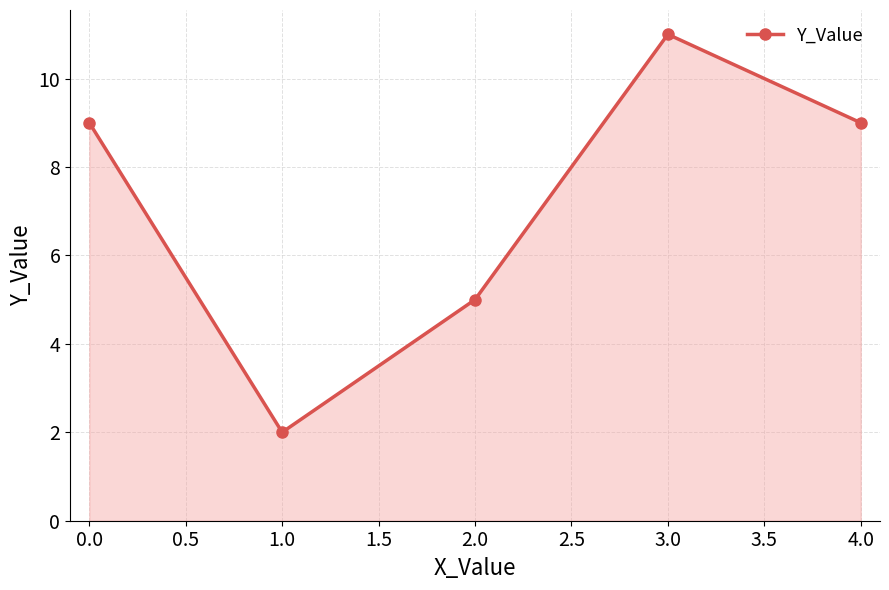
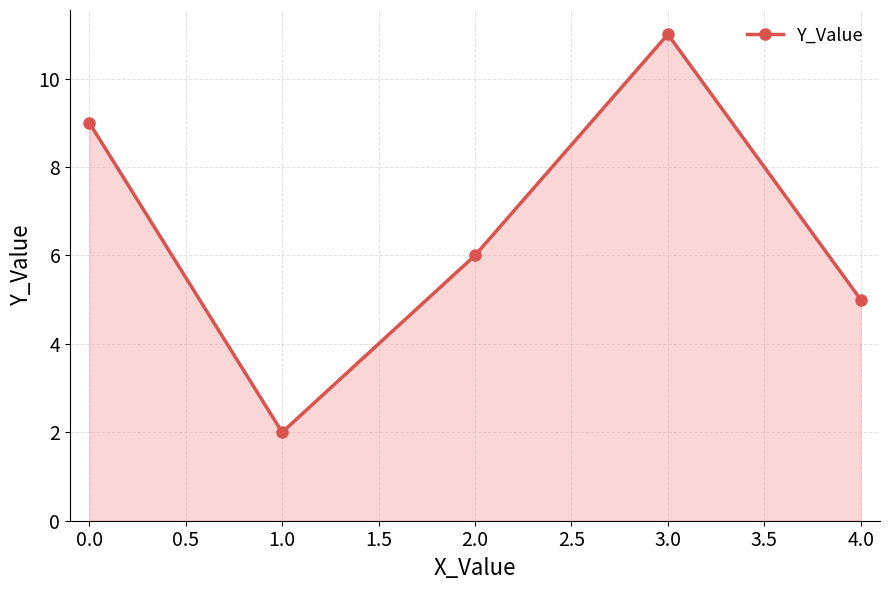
2.0: 5 -> 6
4.0: 9 -> 5
